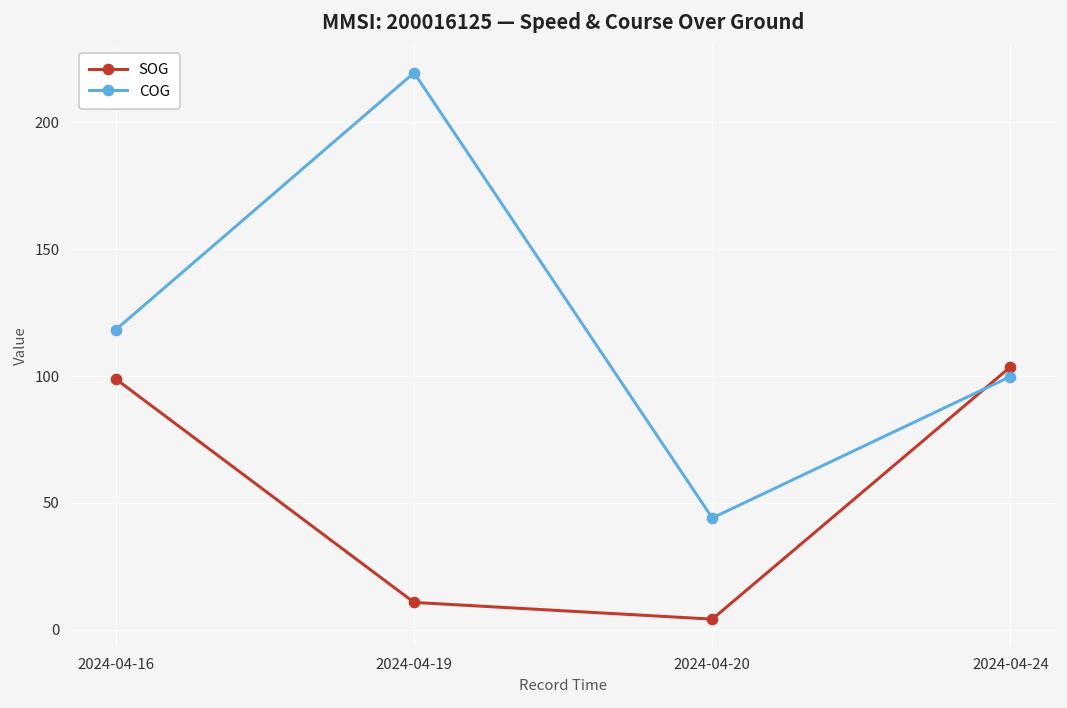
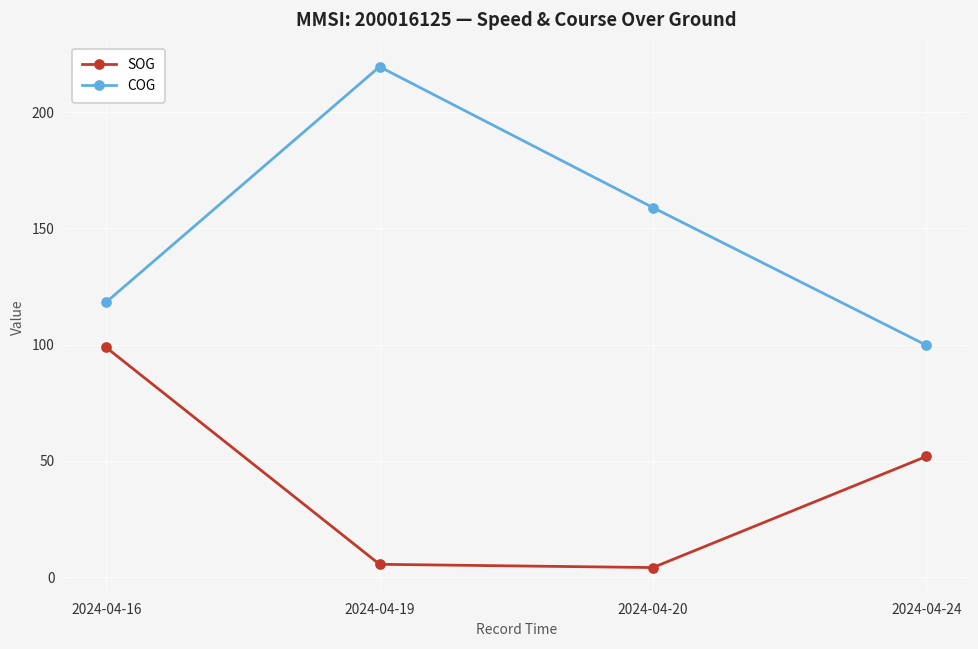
SOG, 2024-04-19: 11 -> 6
COG, 2024-04-20: 44 -> 159
SOG, 2024-04-24: 104 -> 52
